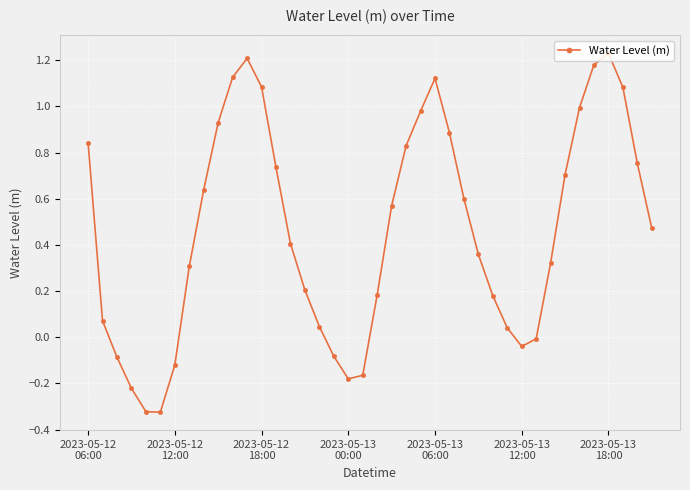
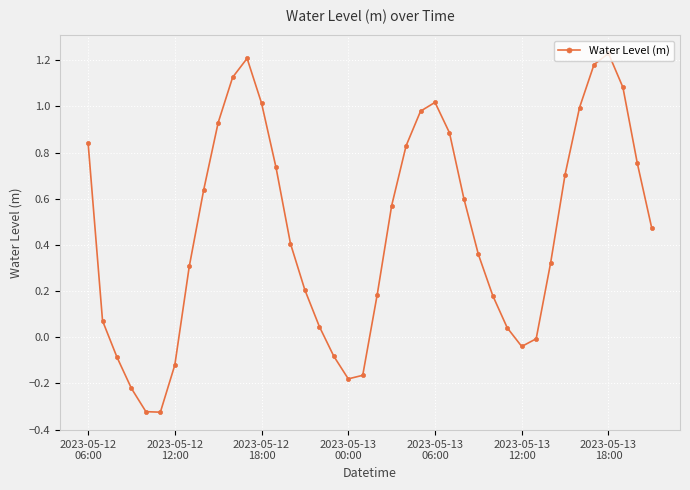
2023-05-12 18:00: 1.08 -> 1.01
2023-05-13 06:00: 1.12 -> 1.02
